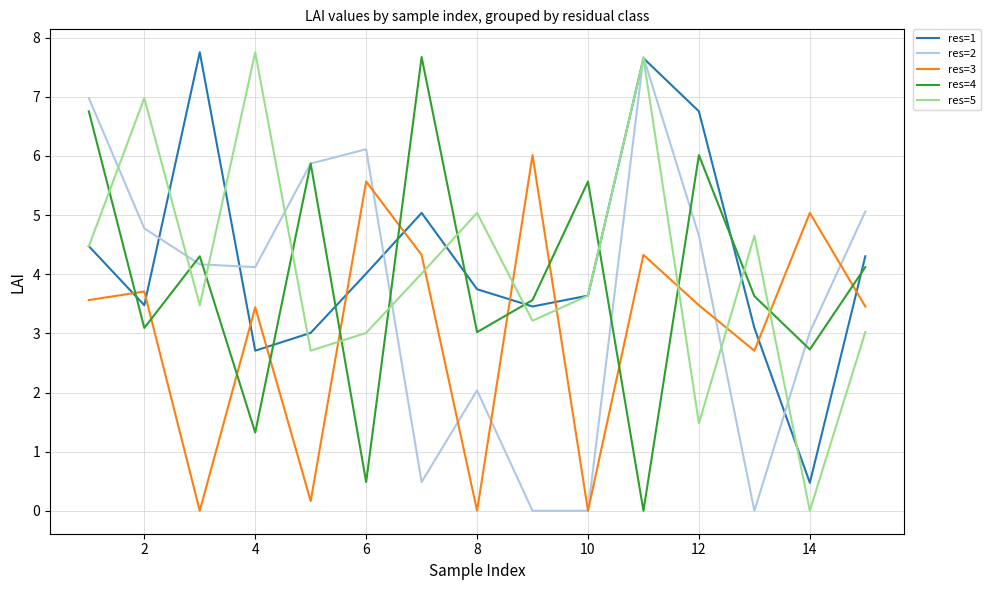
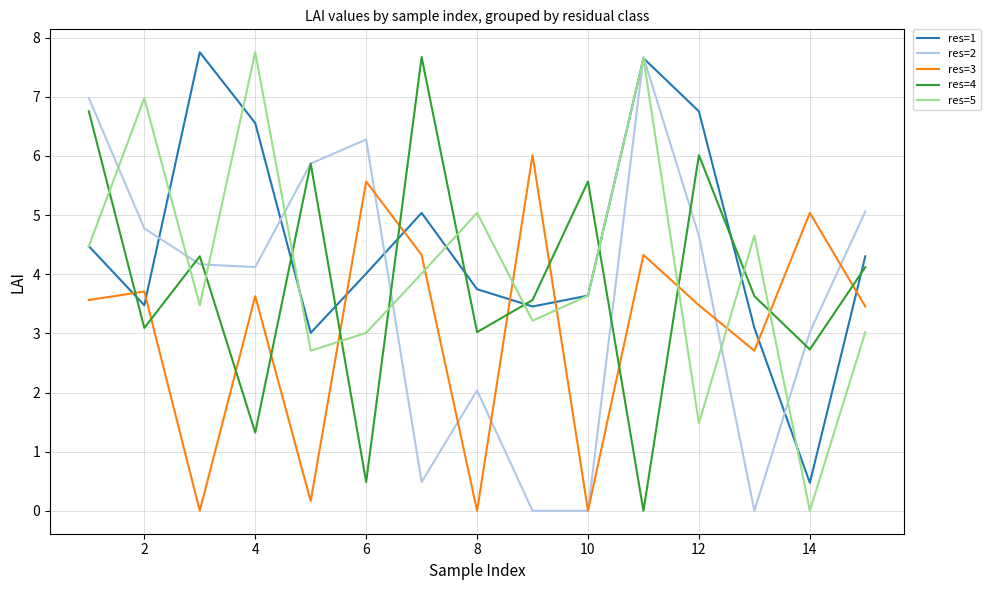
res=1, 4: 2.7 -> 6.6
res=3, 4: 3.4 -> 3.6
res=2, 6: 6.1 -> 6.3
